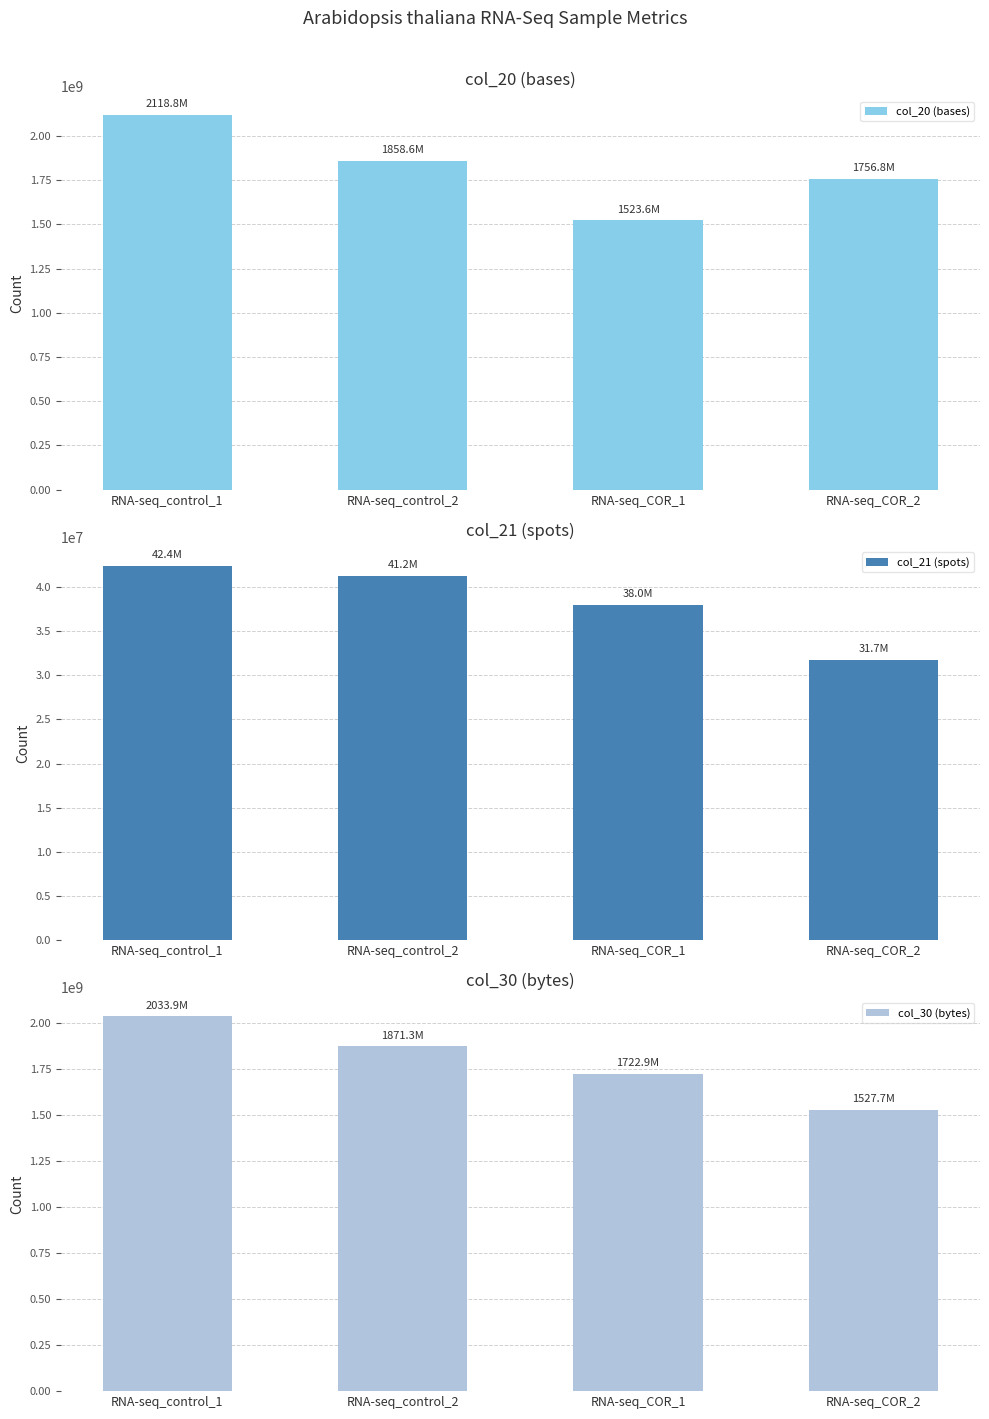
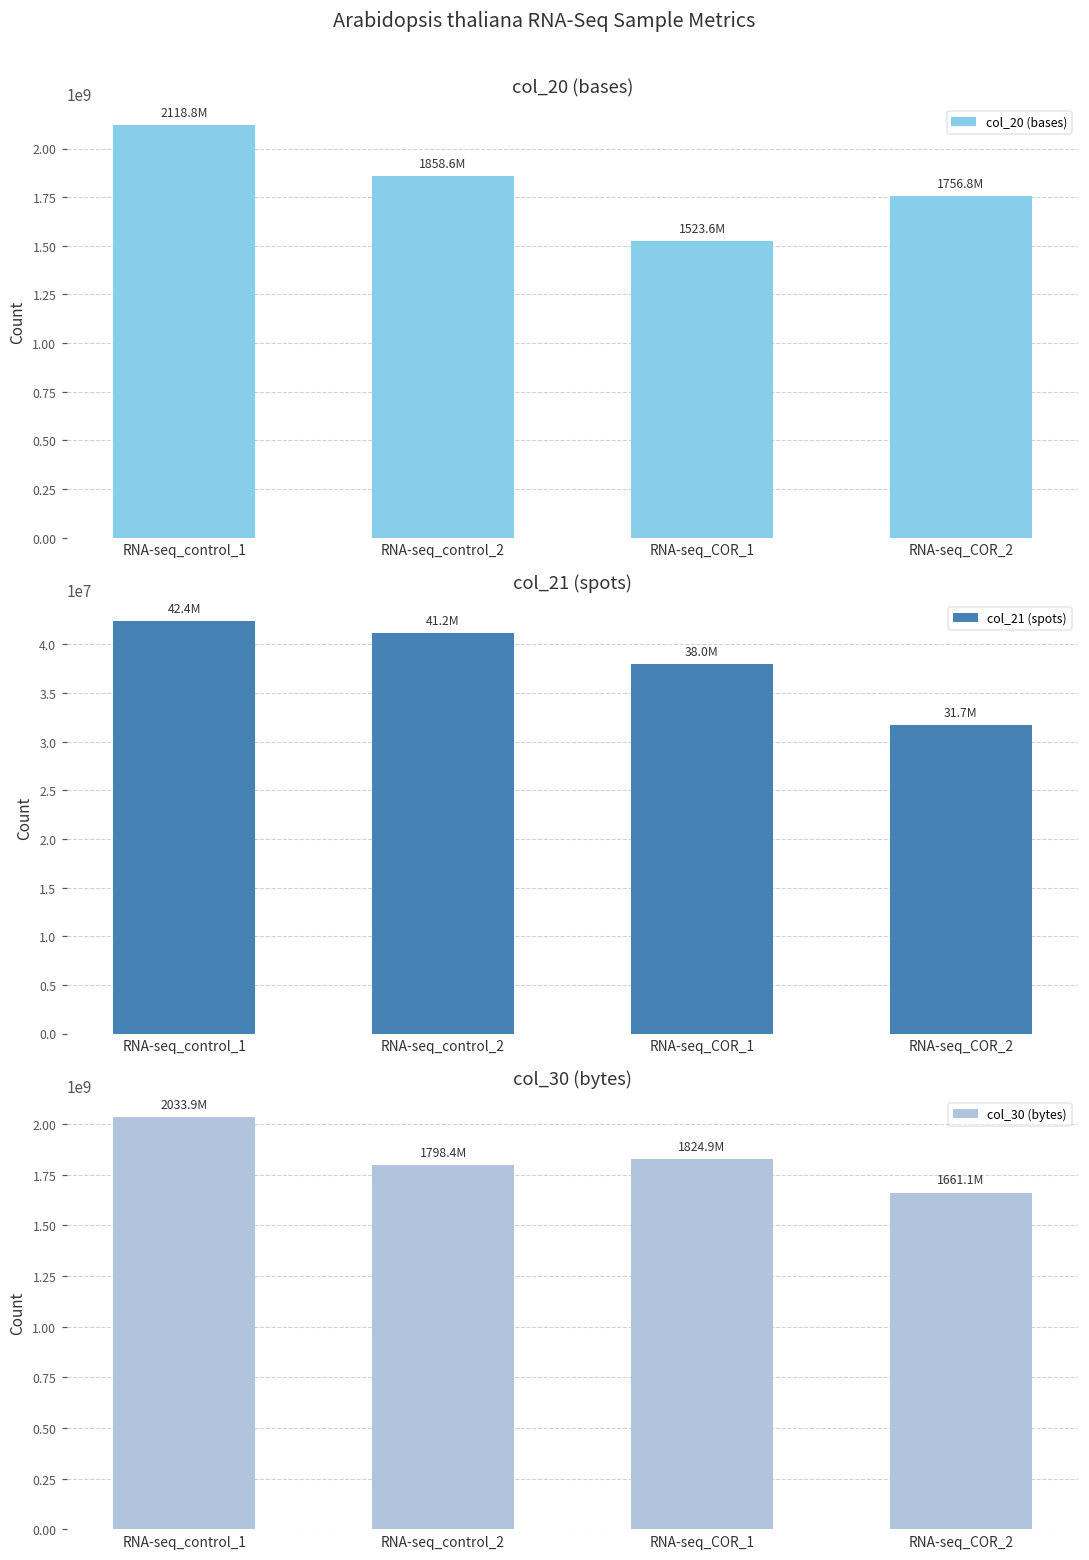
col_30 (bytes), RNA-seq_control_2: 1871.3M -> 1798.4M
col_30 (bytes), RNA-seq_COR_1: 1722.9M -> 1824.9M
col_30 (bytes), RNA-seq_COR_2: 1527.7M -> 1661.1M
